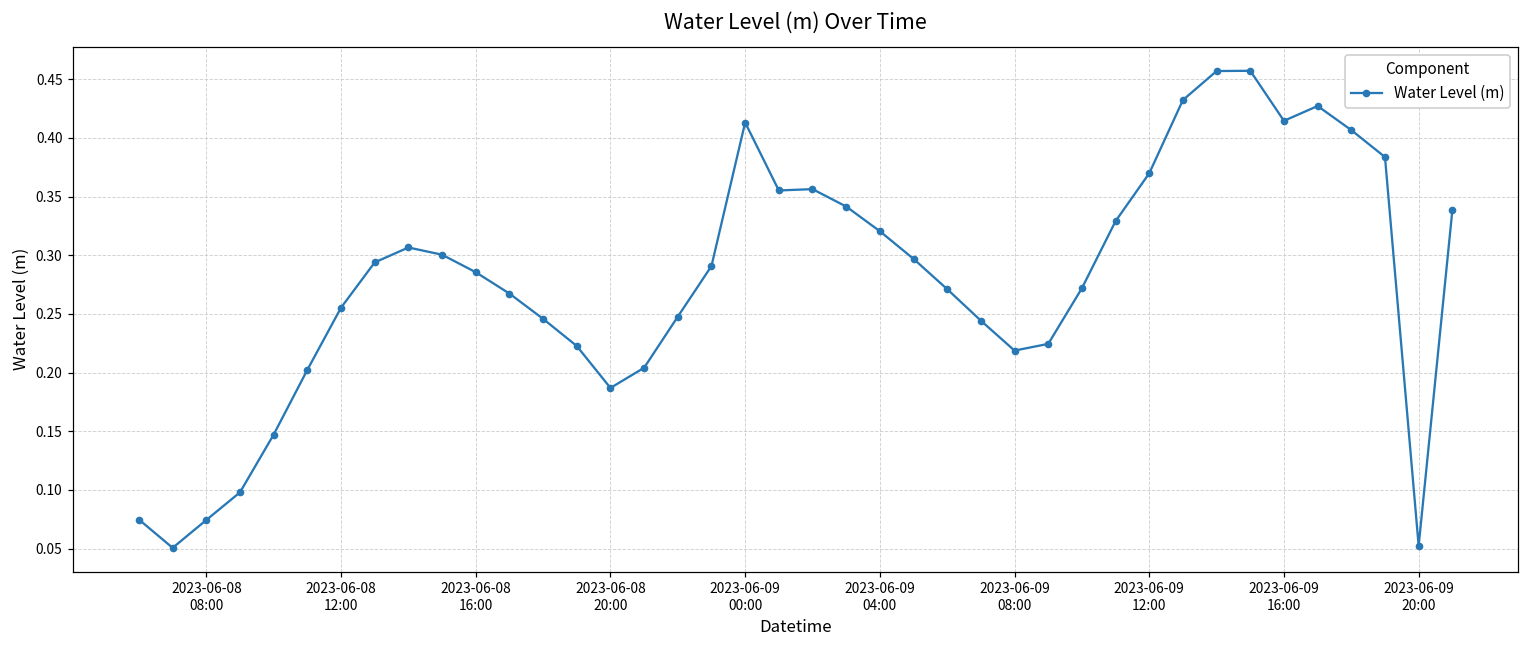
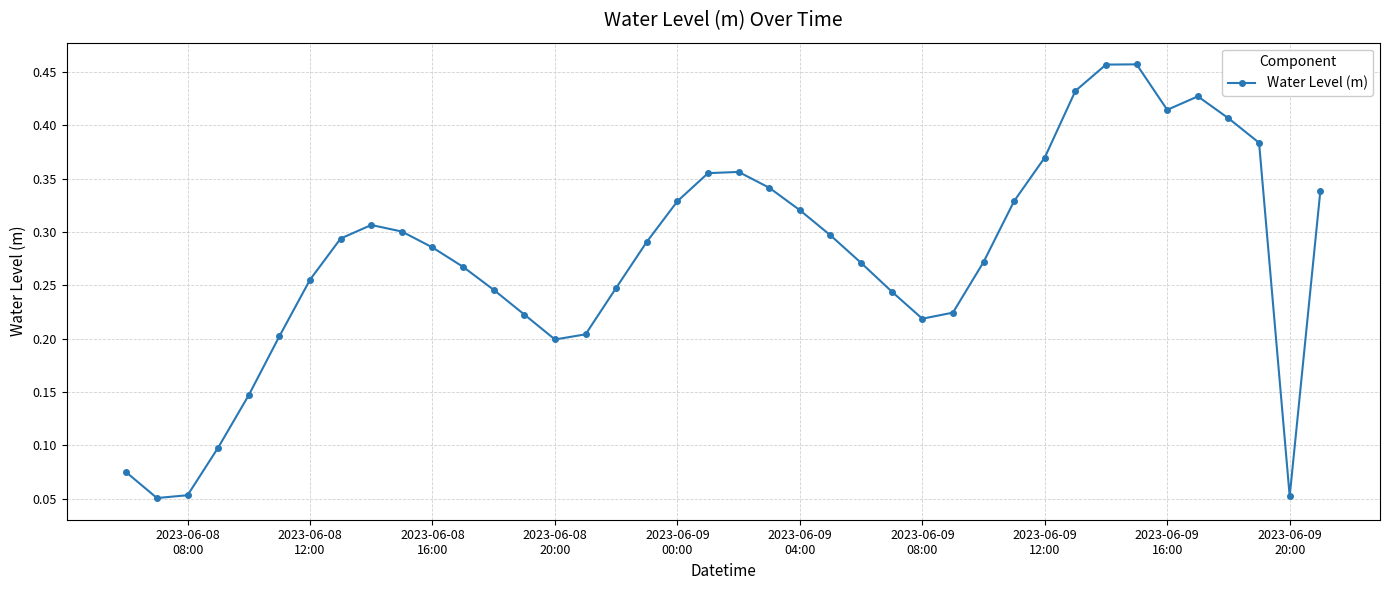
2023-06-08 08:00: 0.074 -> 0.053
2023-06-08 20:00: 0.187 -> 0.199
2023-06-09 00:00: 0.413 -> 0.329
